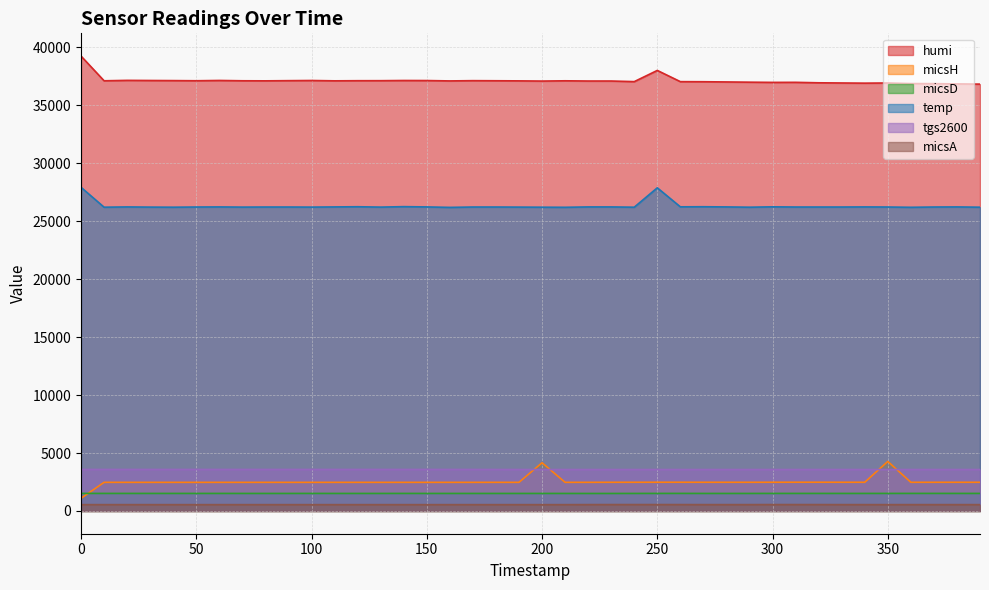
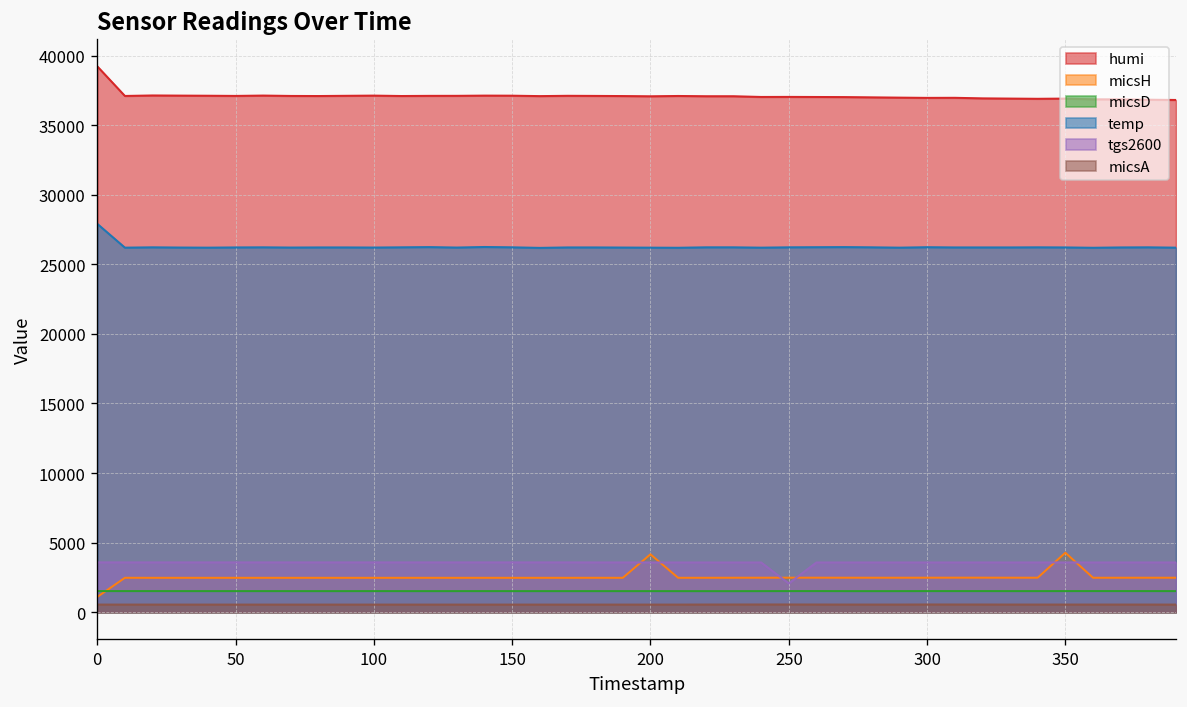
humi, 250: 38000 -> 37000
temp, 250: 27900 -> 26200
tgs2600, 250: 3600 -> 2100
